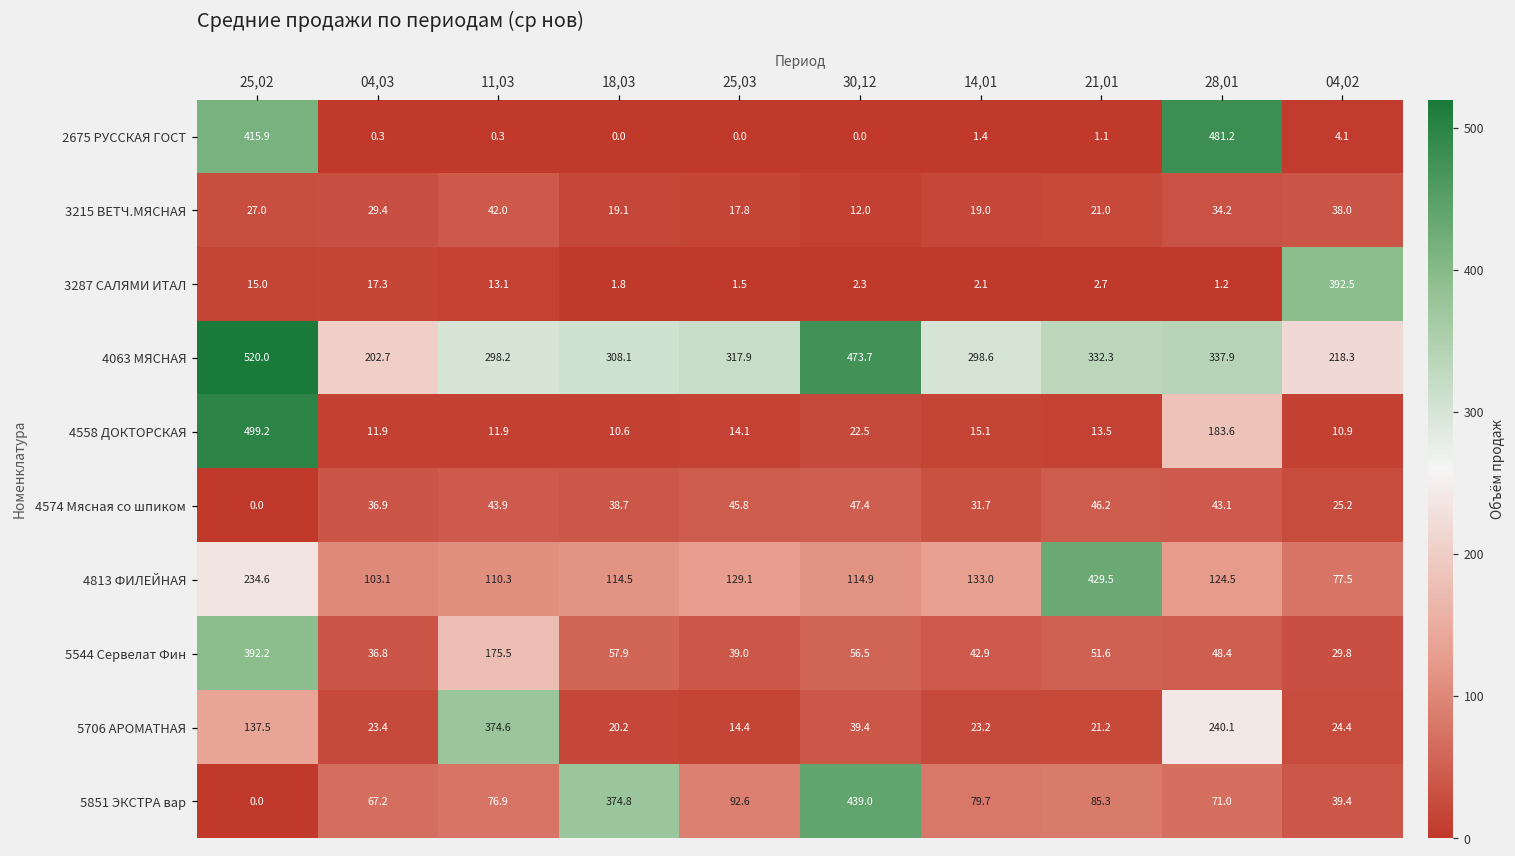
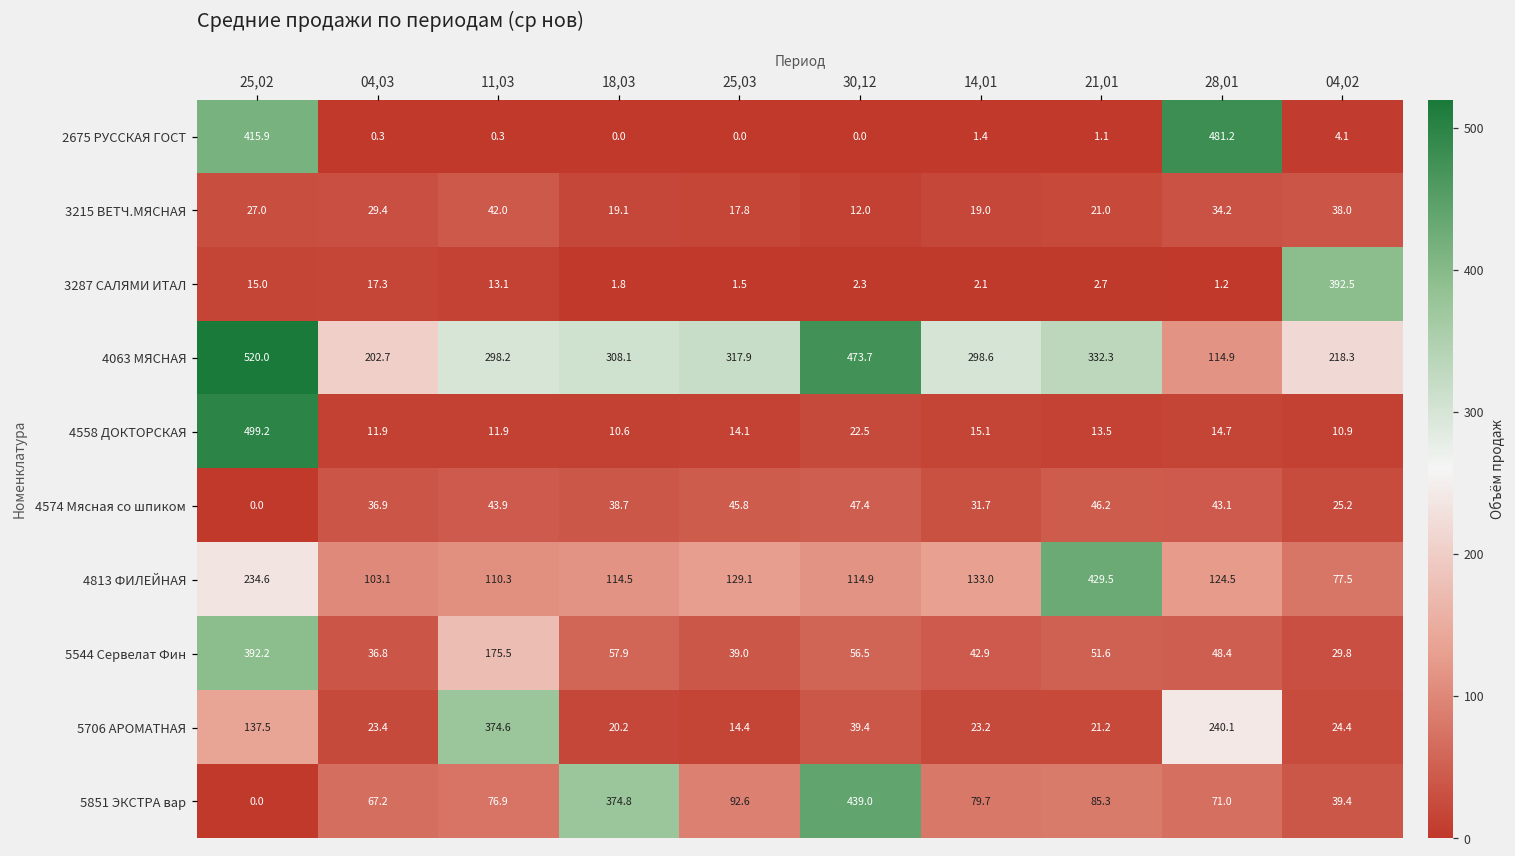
4063 МЯСНАЯ, 28,01: 337.9 -> 114.9
4558 ДОКТОРСКАЯ, 28,01: 183.6 -> 14.7
